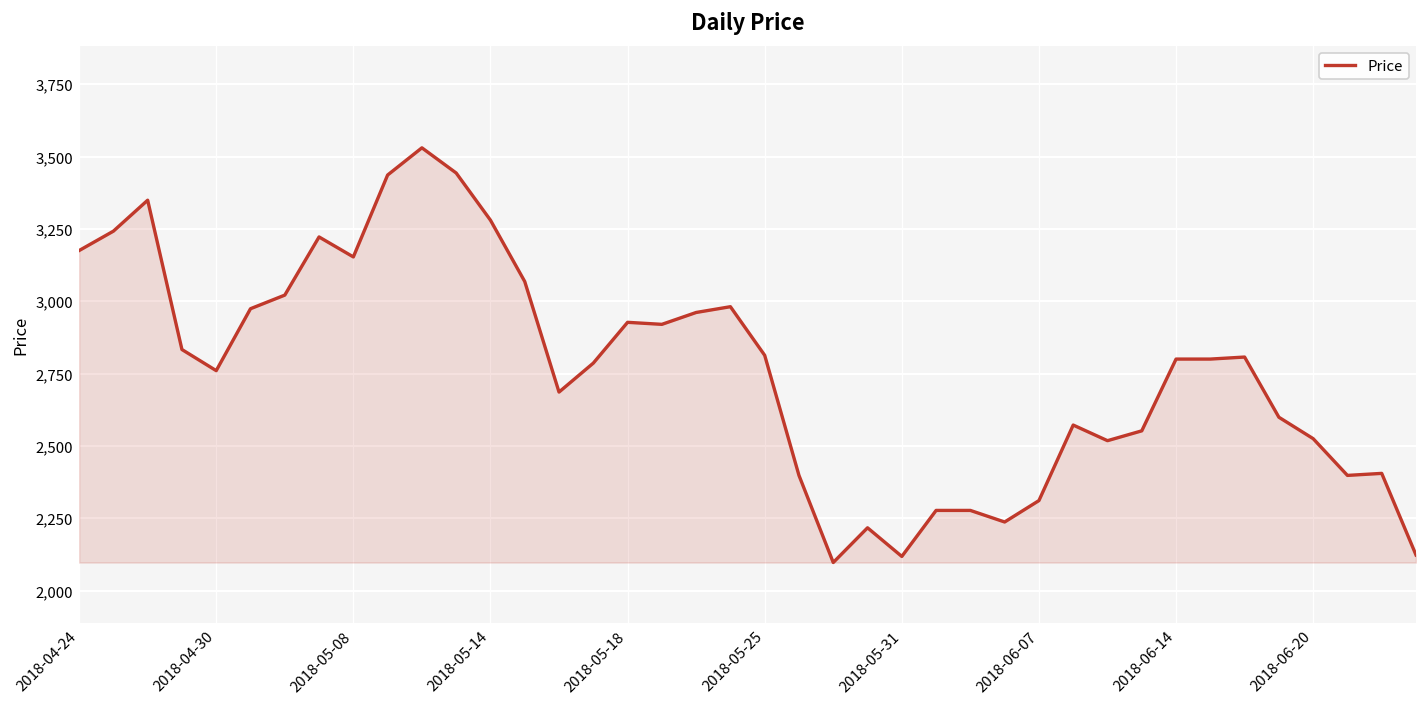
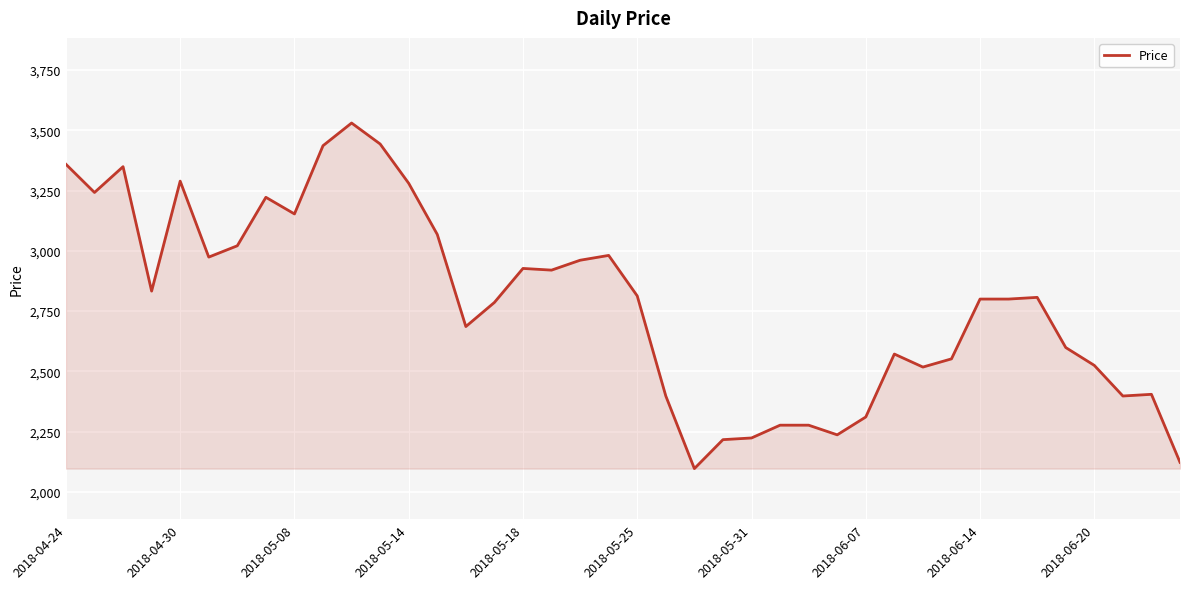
2018-04-24: 3,180 -> 3,360
2018-04-30: 2,760 -> 3,290
2018-05-31: 2,120 -> 2,220
